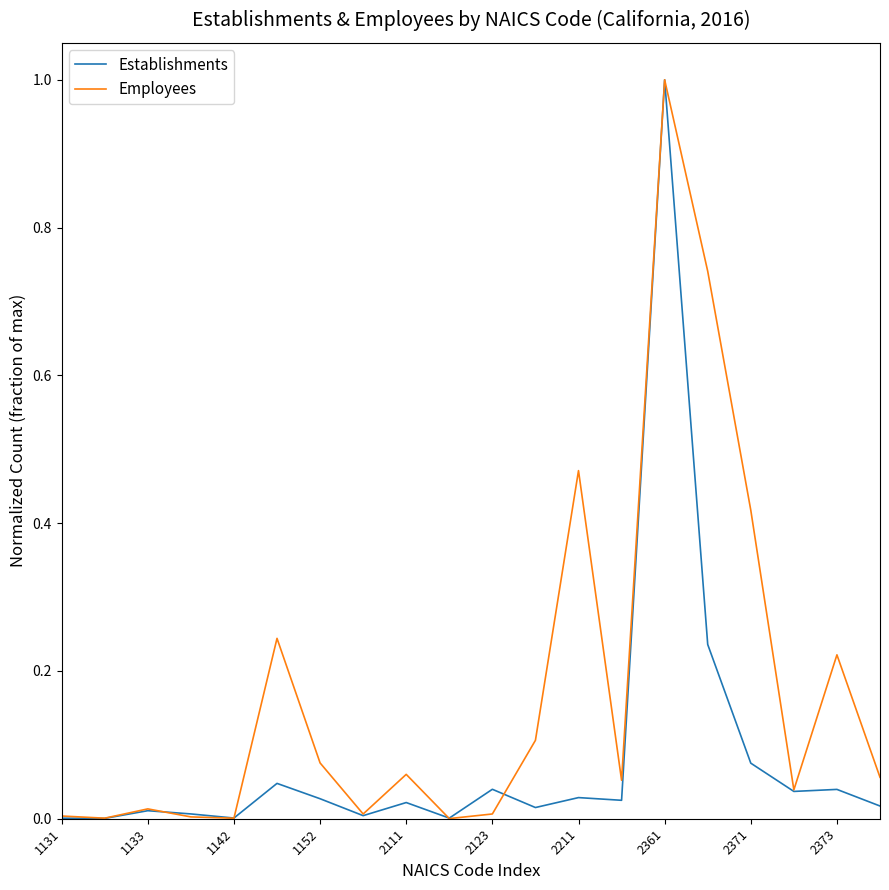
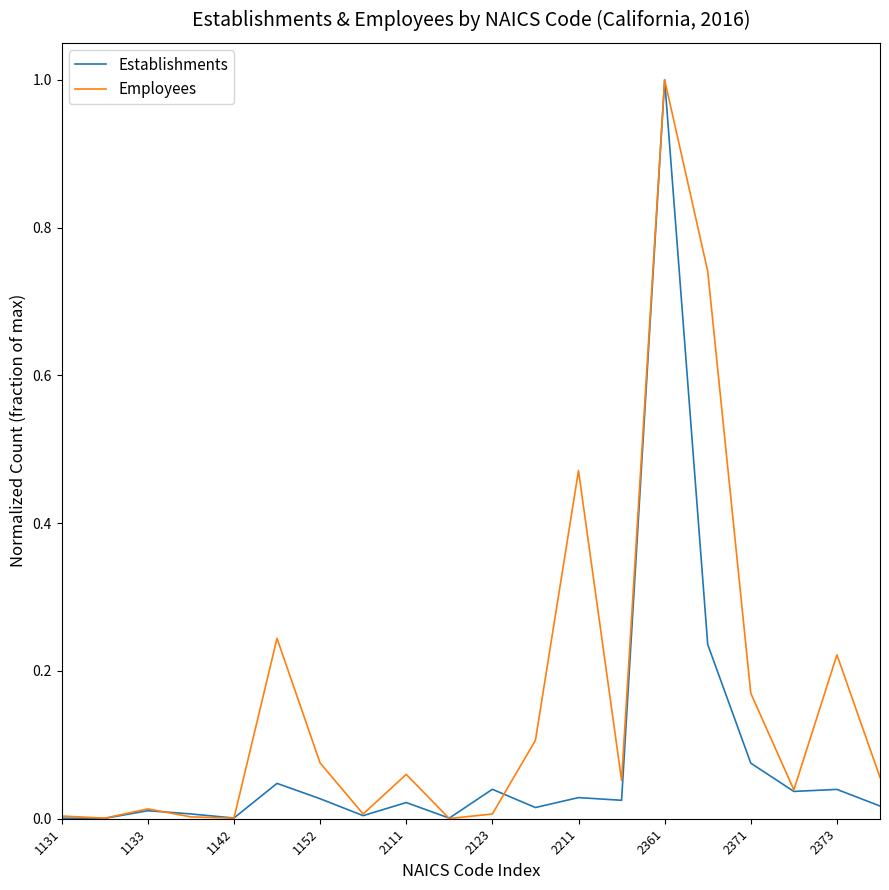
Employees, 2371: 0.42 -> 0.17
